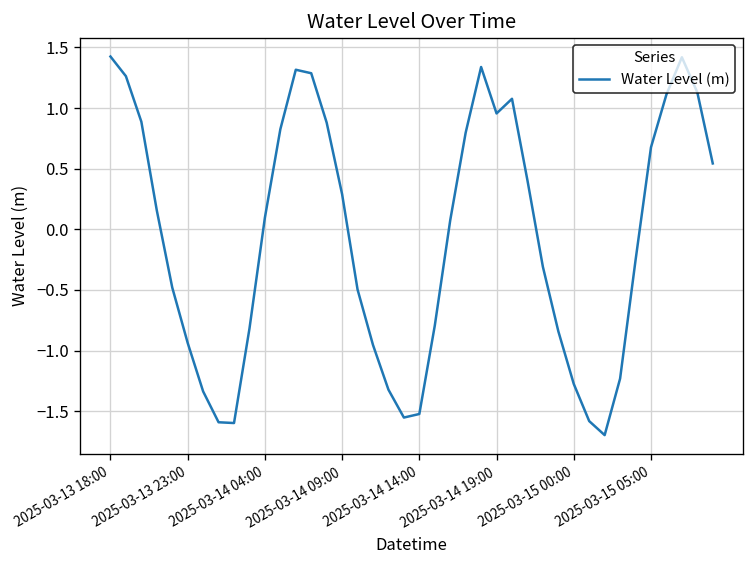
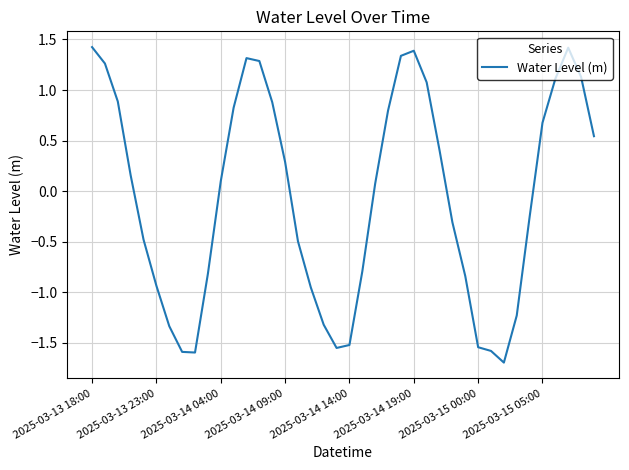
2025-03-14 19:00: 0.96 -> 1.39
2025-03-15 00:00: -1.27 -> -1.54
